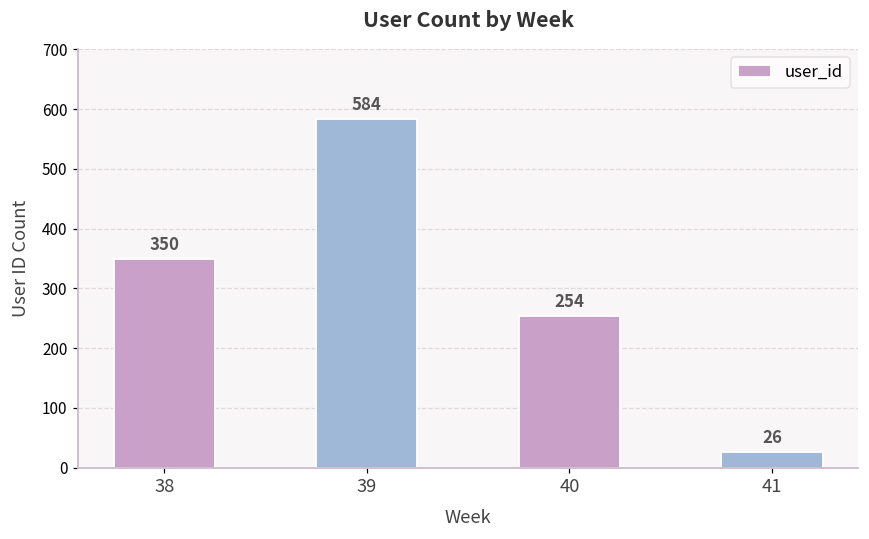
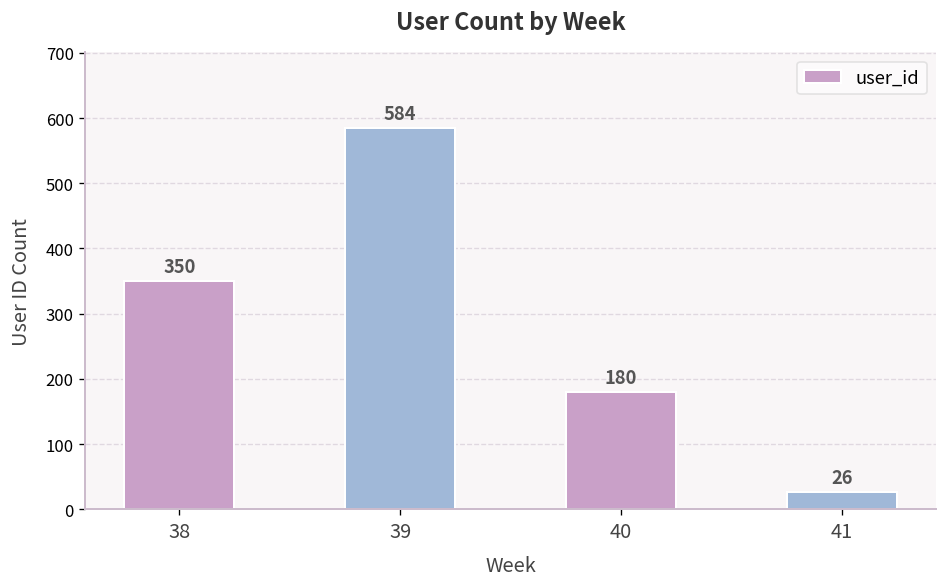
40: 254 -> 180
